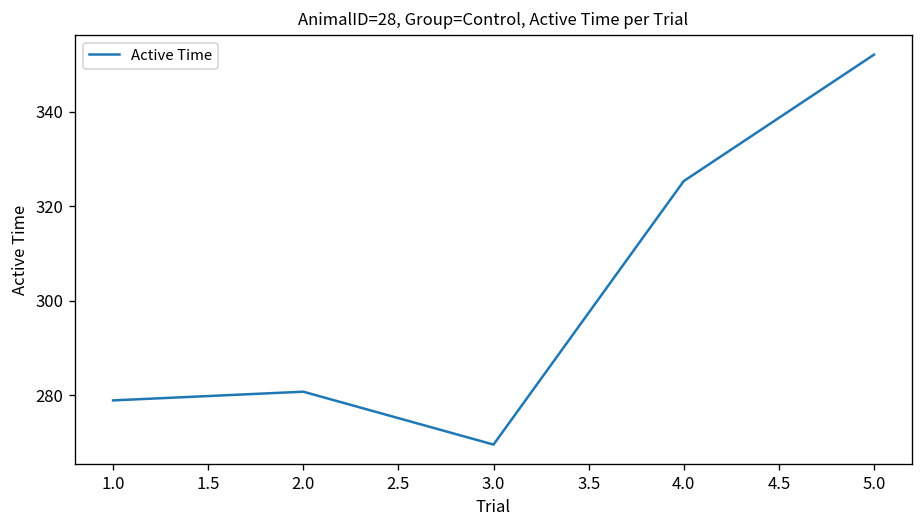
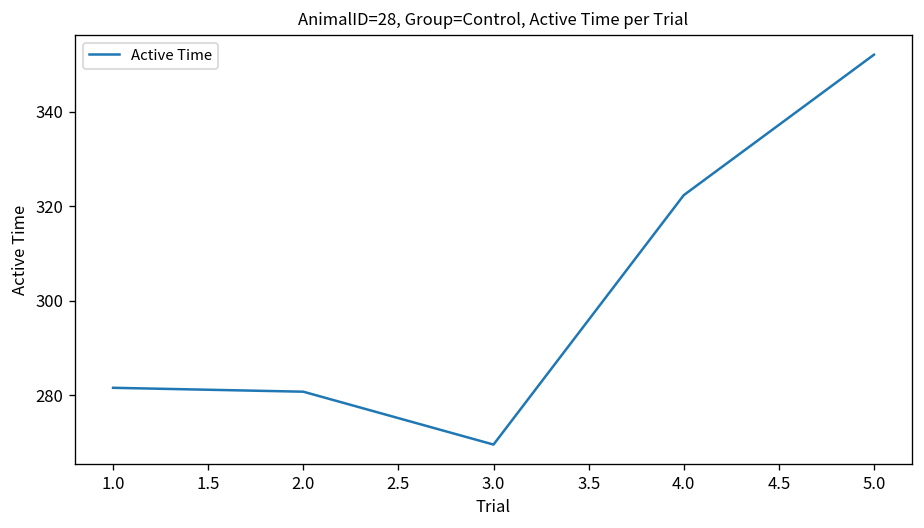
1.0: 279 -> 282
4.0: 325 -> 322
